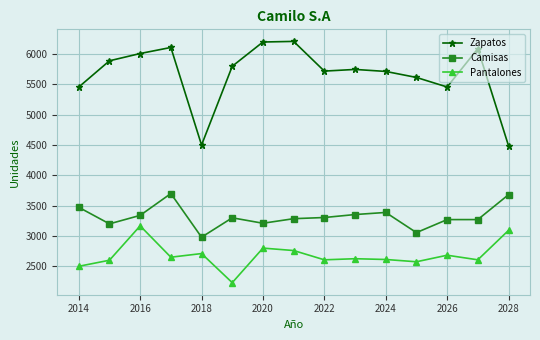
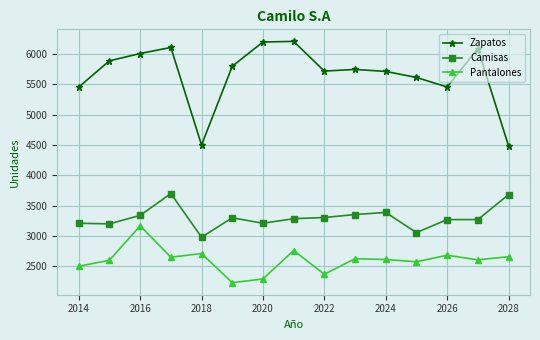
Camisas, 2014: 3500 -> 3200
Pantalones, 2020: 2800 -> 2300
Pantalones, 2022: 2600 -> 2400
Pantalones, 2028: 3100 -> 2700
